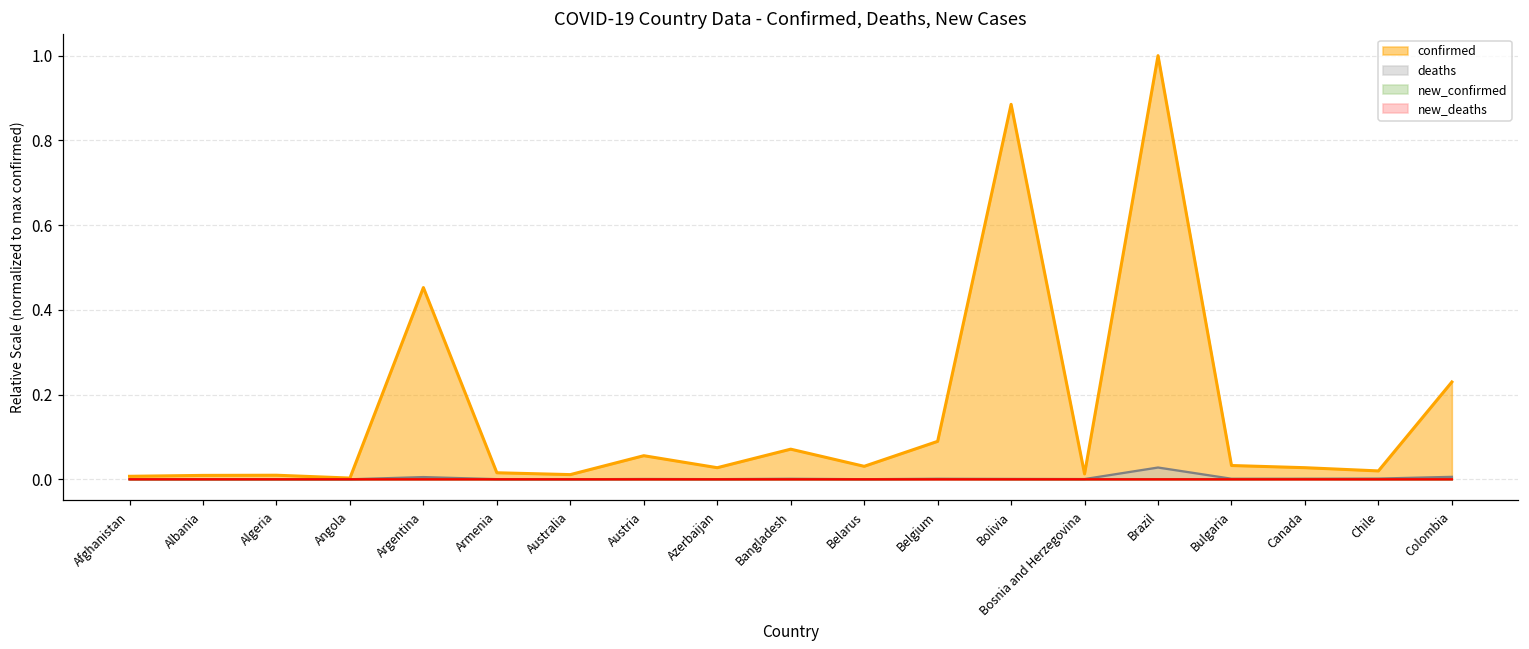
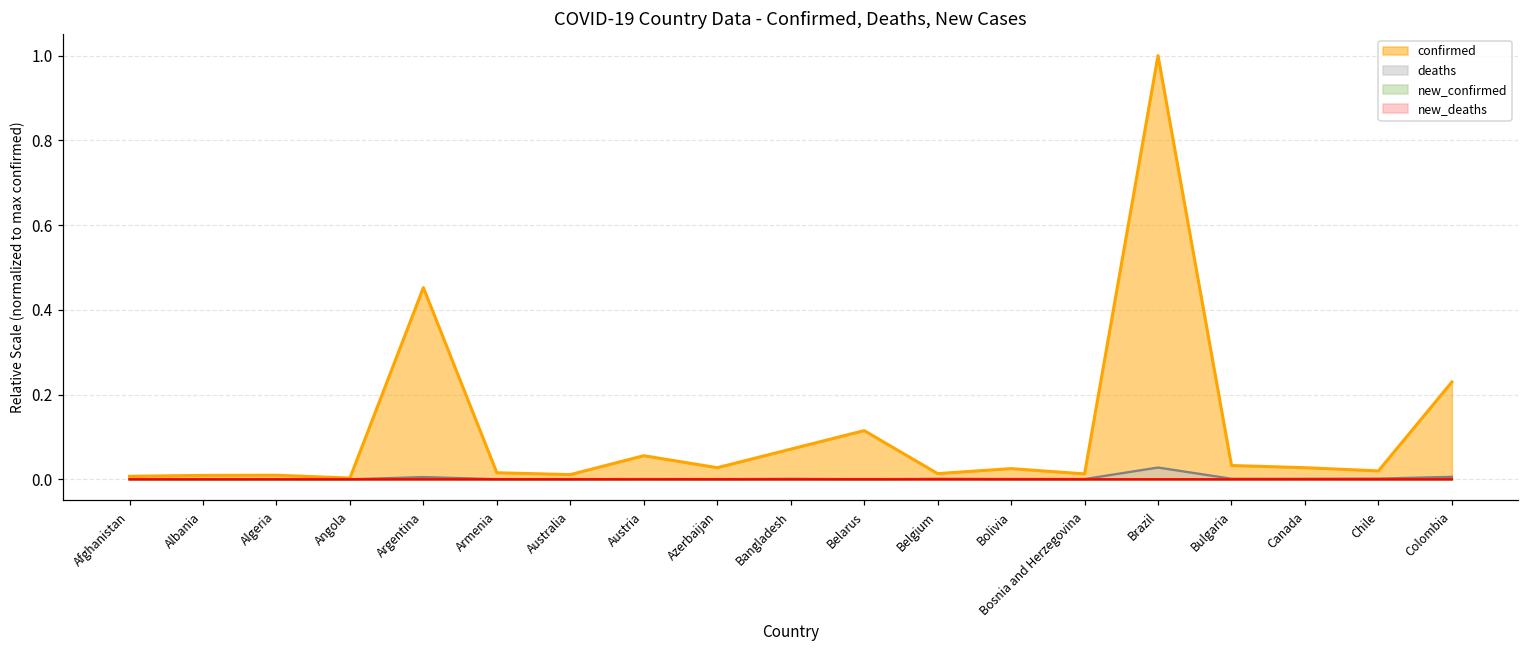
confirmed, Belarus: 0.03 -> 0.11
confirmed, Belgium: 0.09 -> 0.01
confirmed, Bolivia: 0.89 -> 0.03
